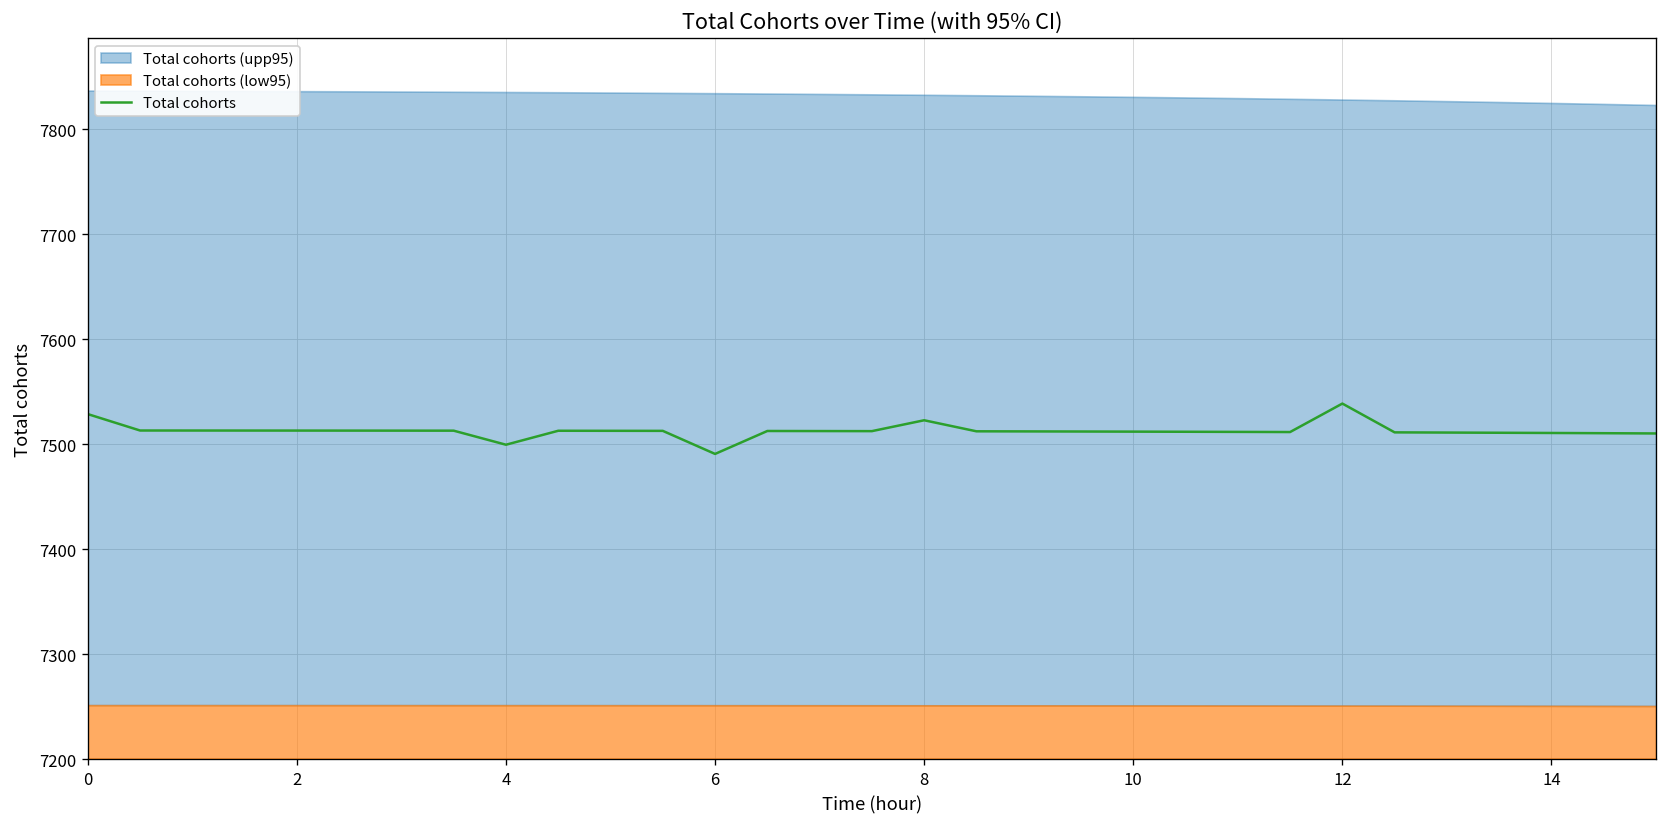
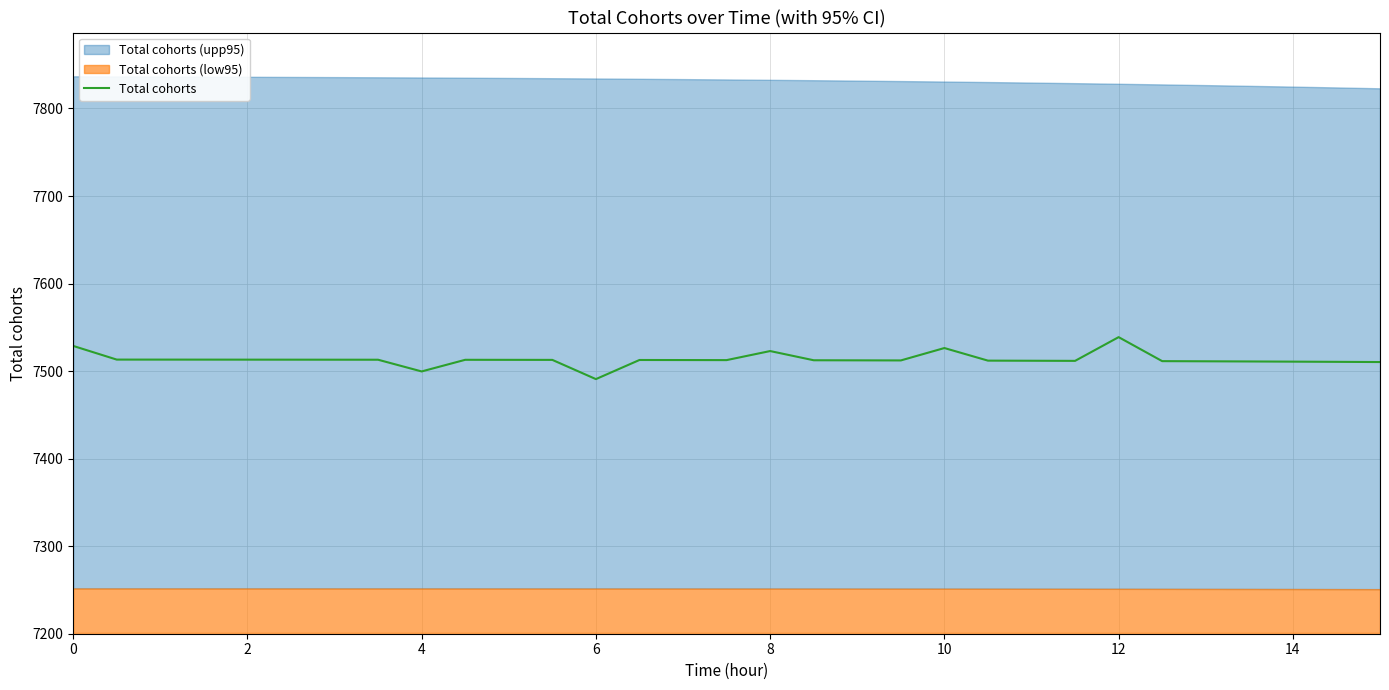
Total cohorts, 10: 7510 -> 7530
